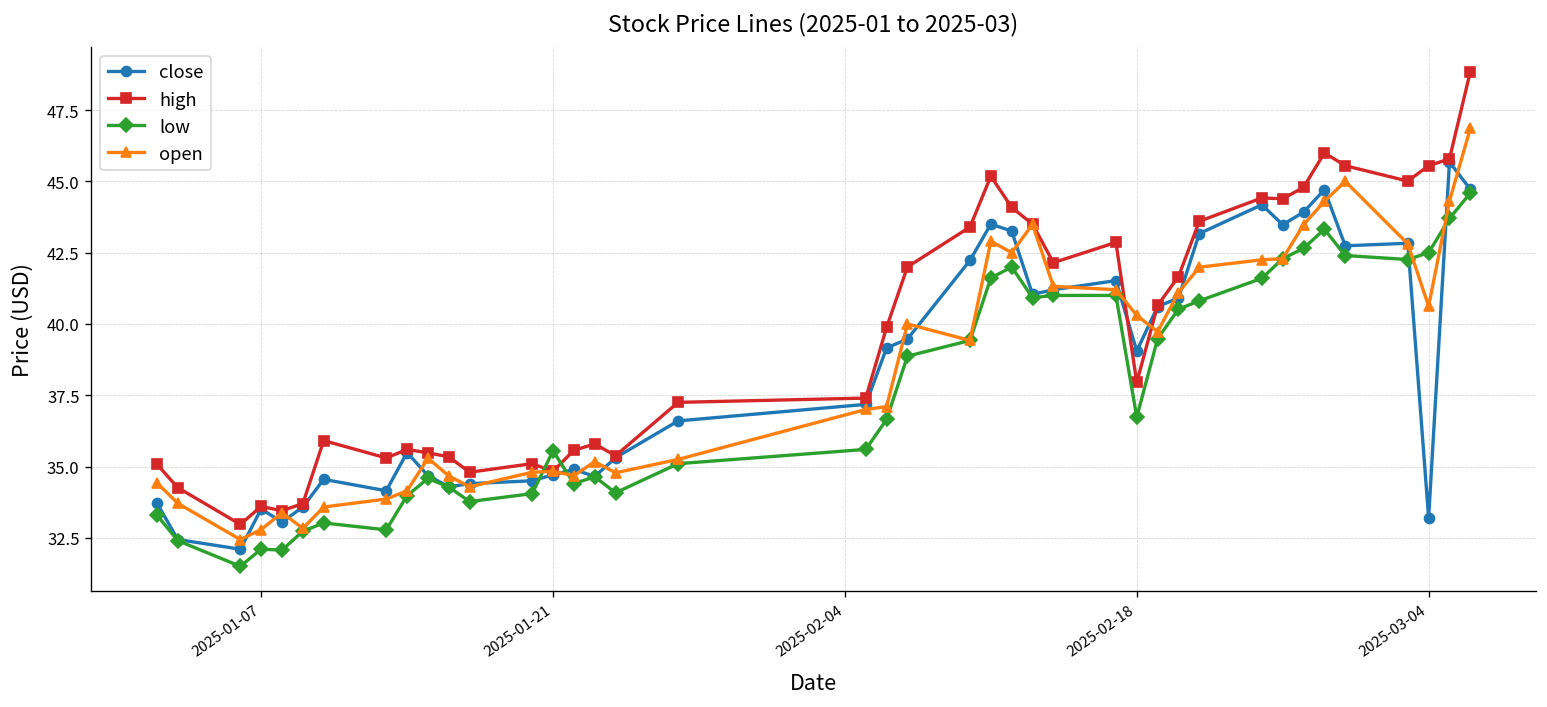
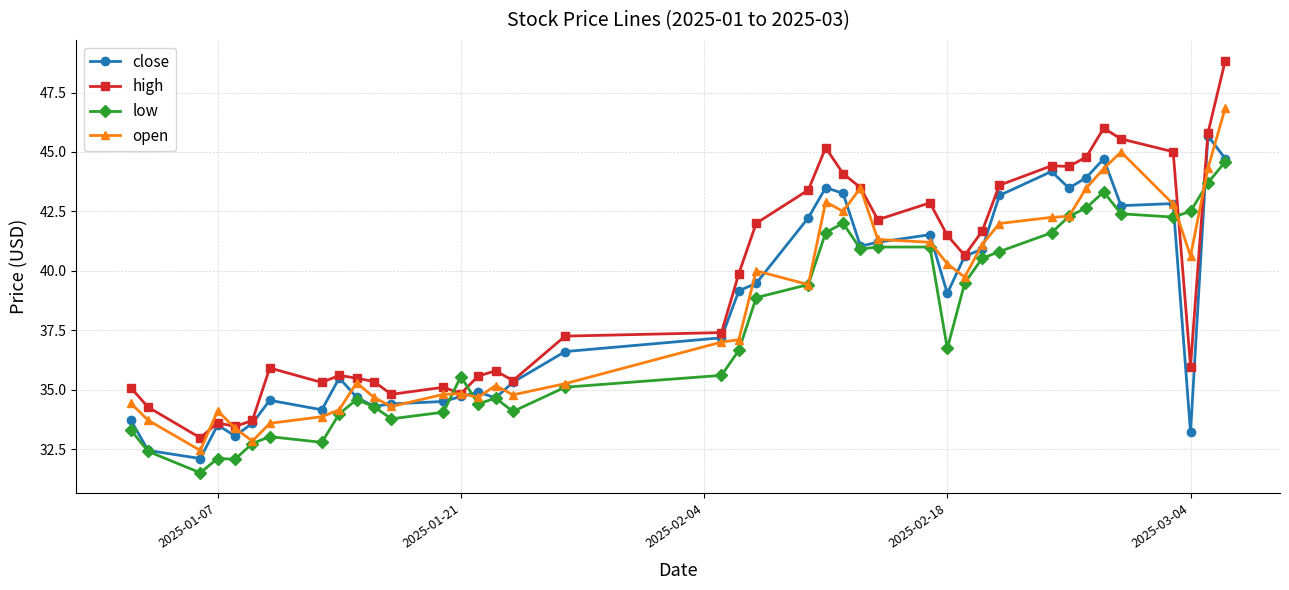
open, 2025-01-07: 32.8 -> 34.1
high, 2025-02-18: 38.0 -> 41.5
high, 2025-03-04: 45.6 -> 36.0
